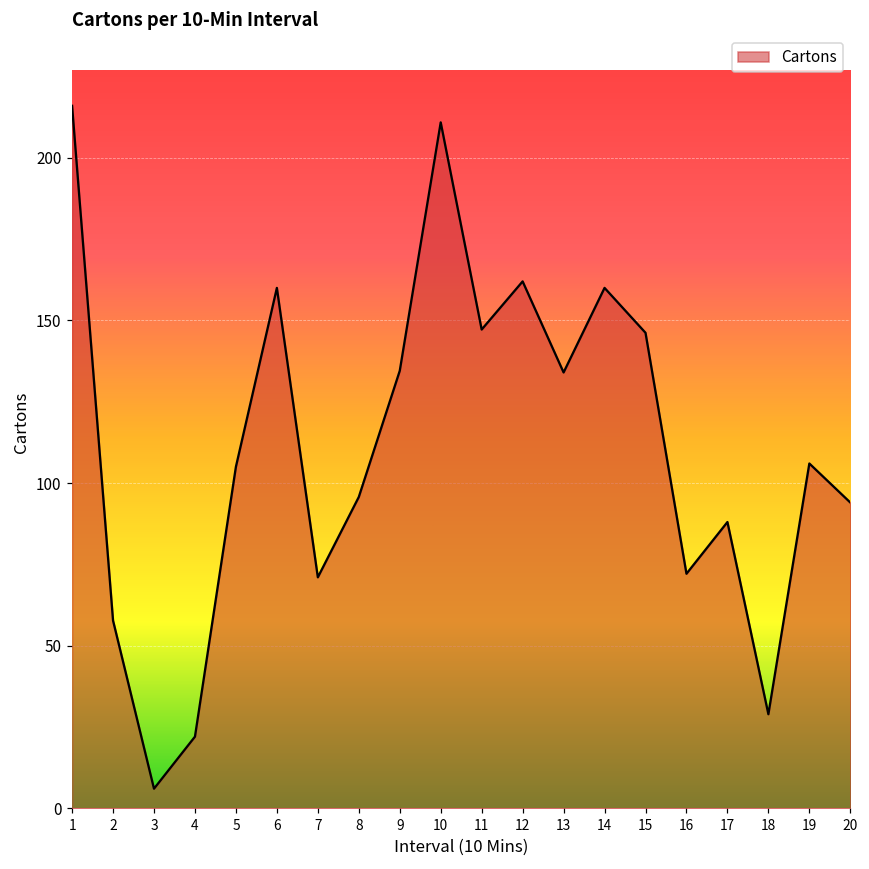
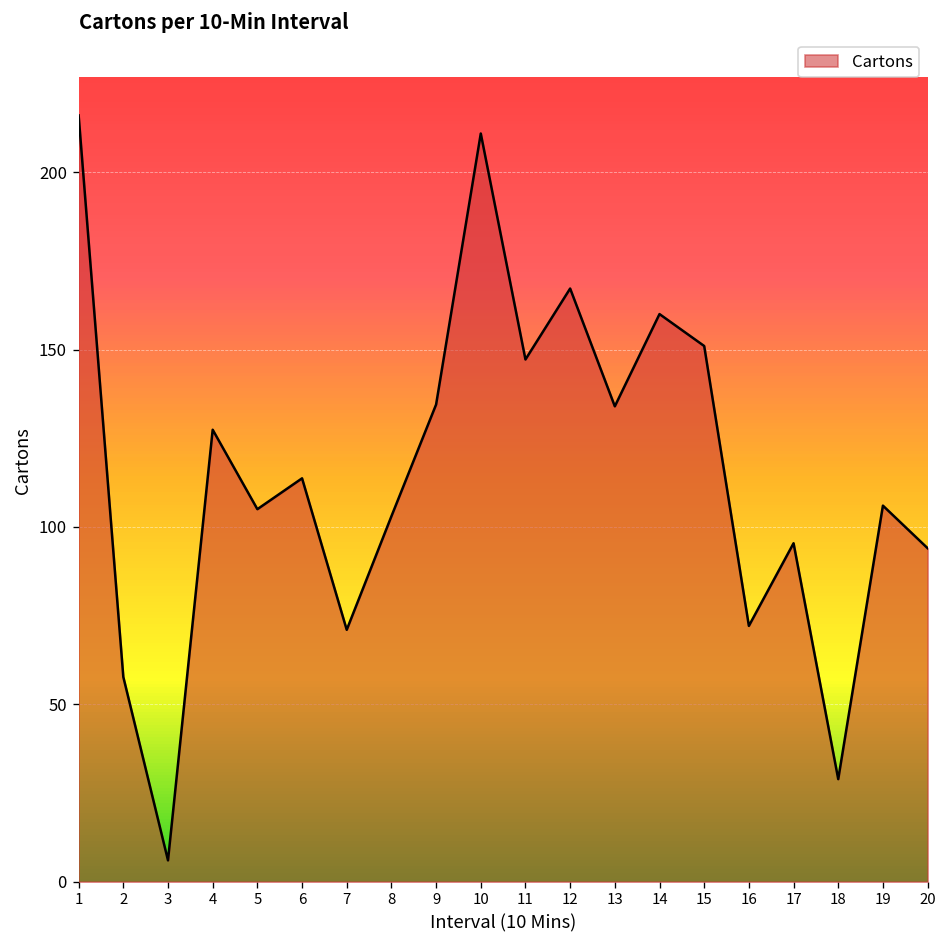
4: 22 -> 127
6: 160 -> 114
8: 96 -> 103
12: 162 -> 167
15: 146 -> 151
17: 88 -> 95
